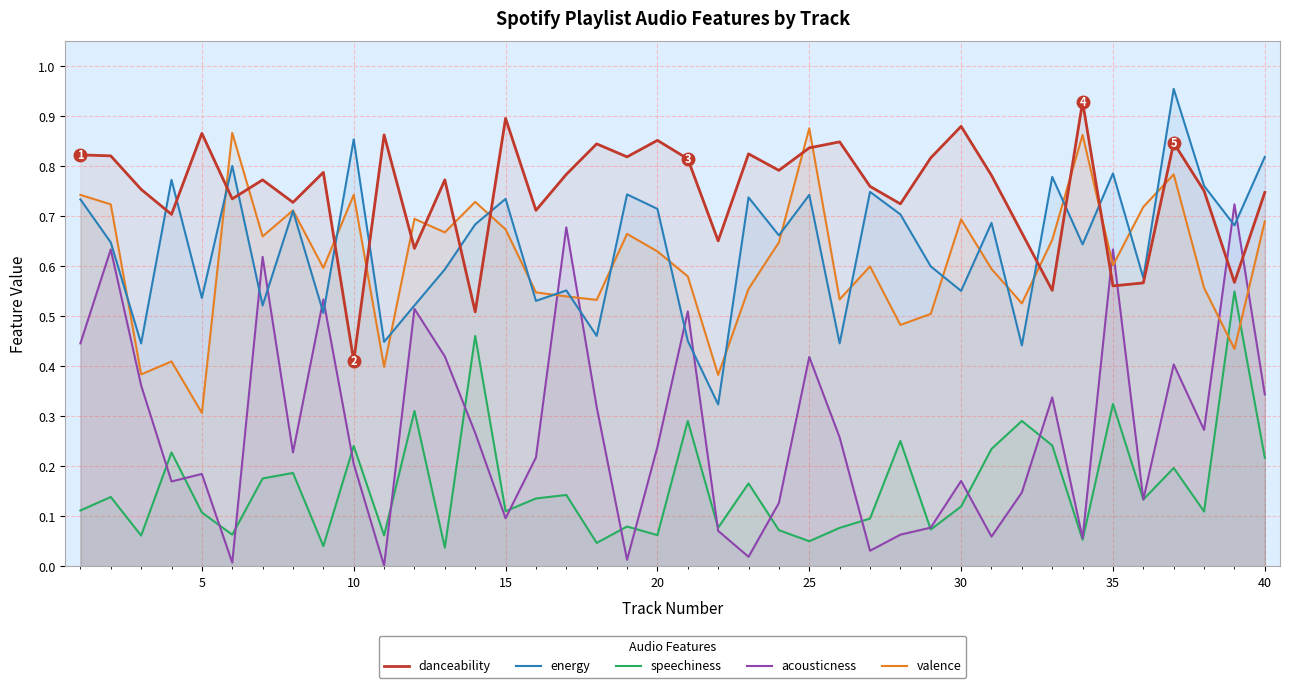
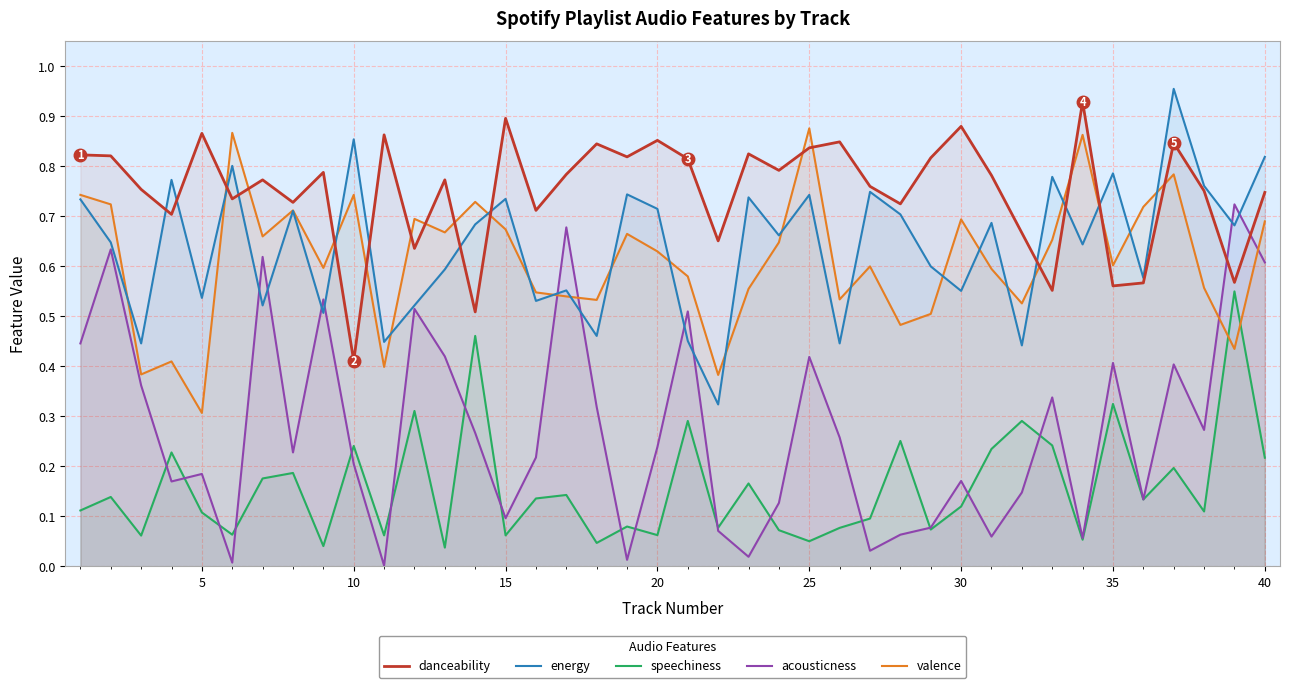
speechiness, 15: 0.11 -> 0.06
acousticness, 35: 0.63 -> 0.41
acousticness, 40: 0.34 -> 0.61
